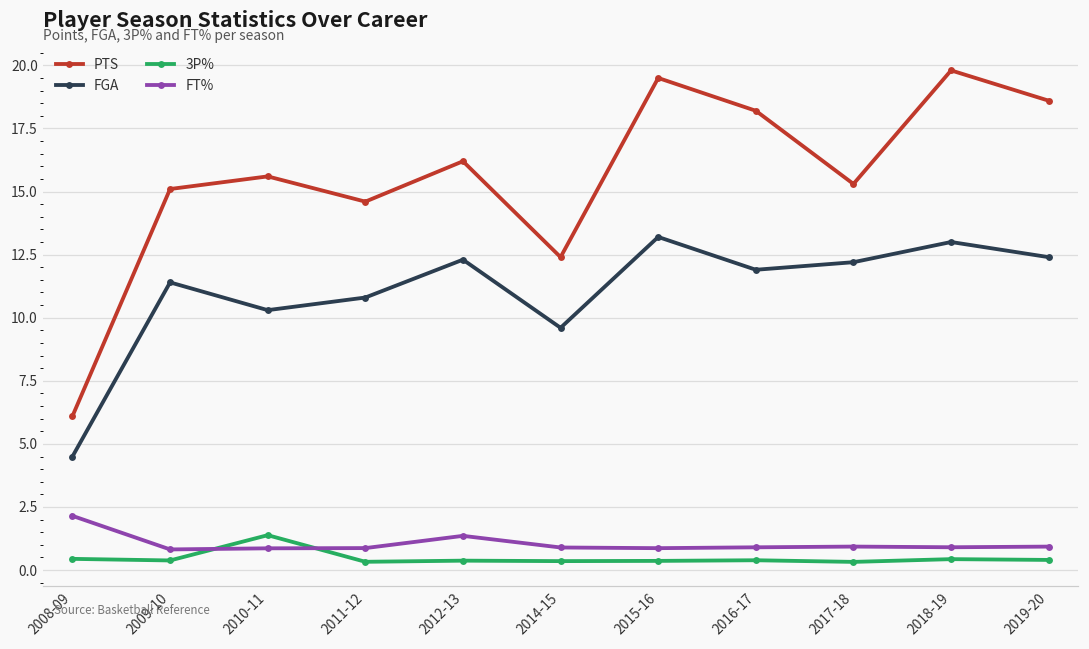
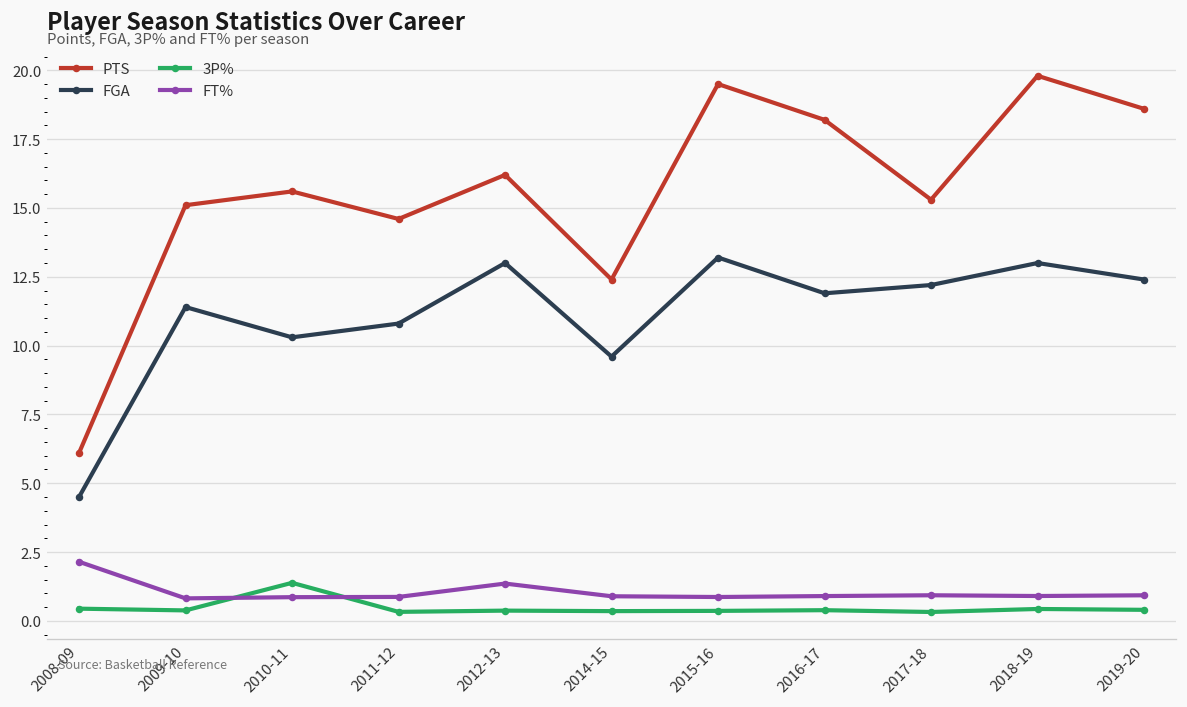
FGA, 2012-13: 12.3 -> 13.0
